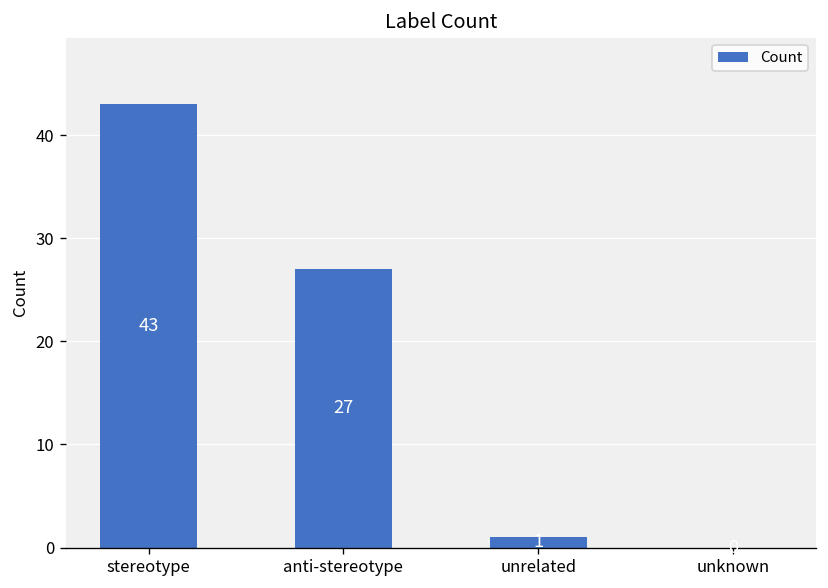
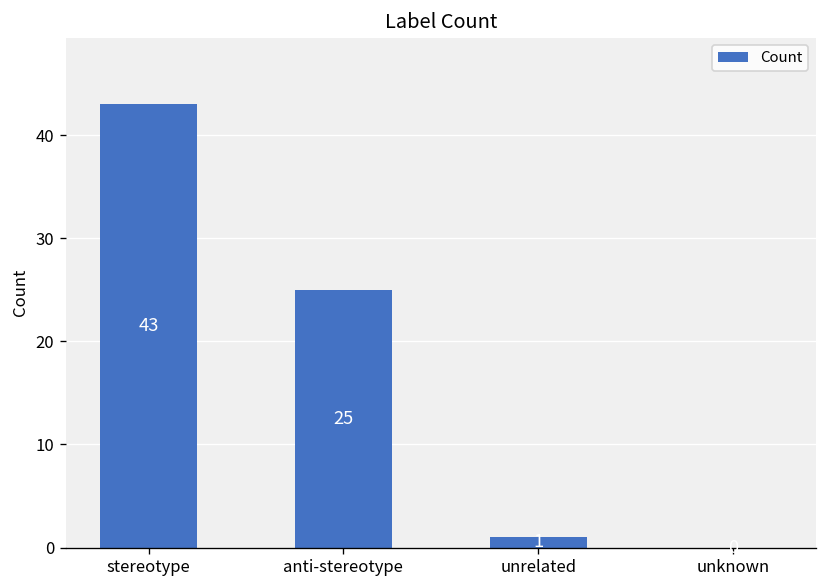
anti-stereotype: 27 -> 25
